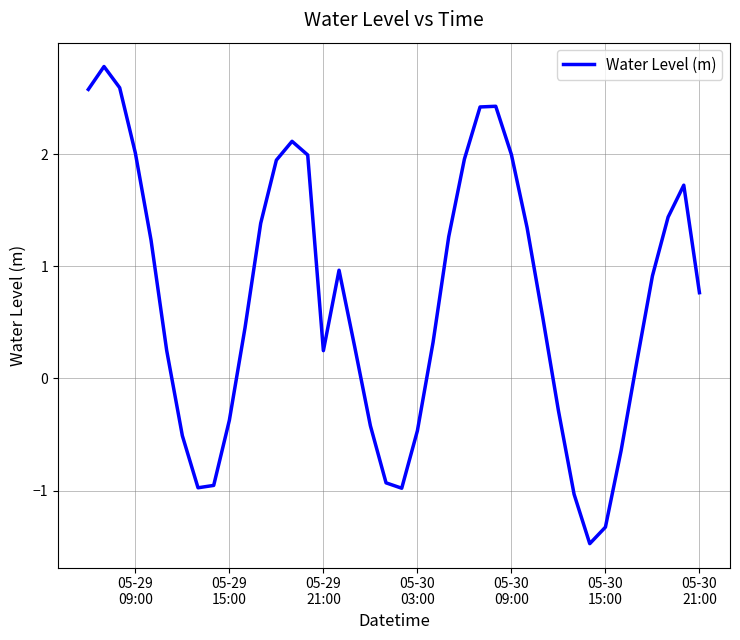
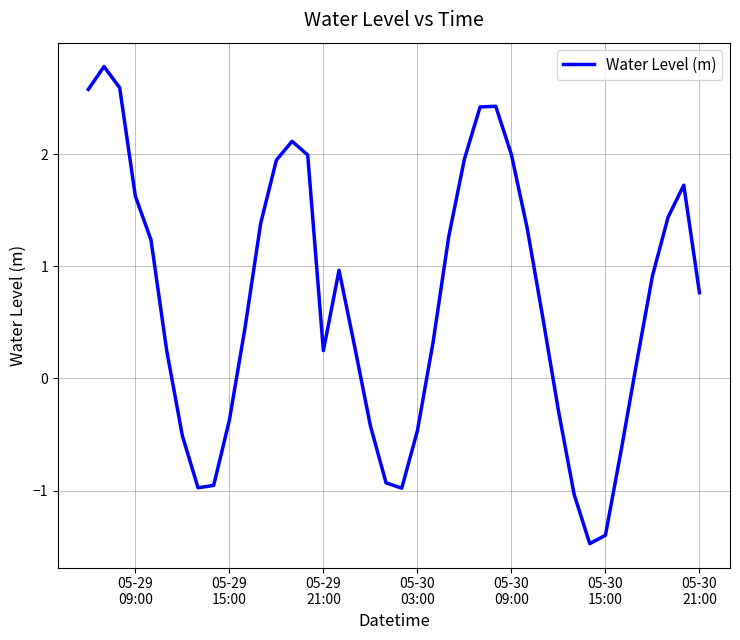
05-29 09:00: 2.01 -> 1.63
05-30 15:00: -1.33 -> -1.40
